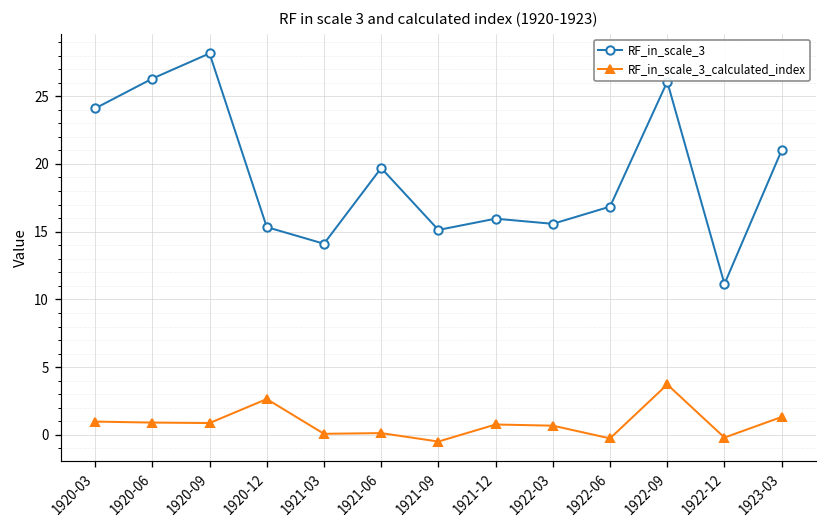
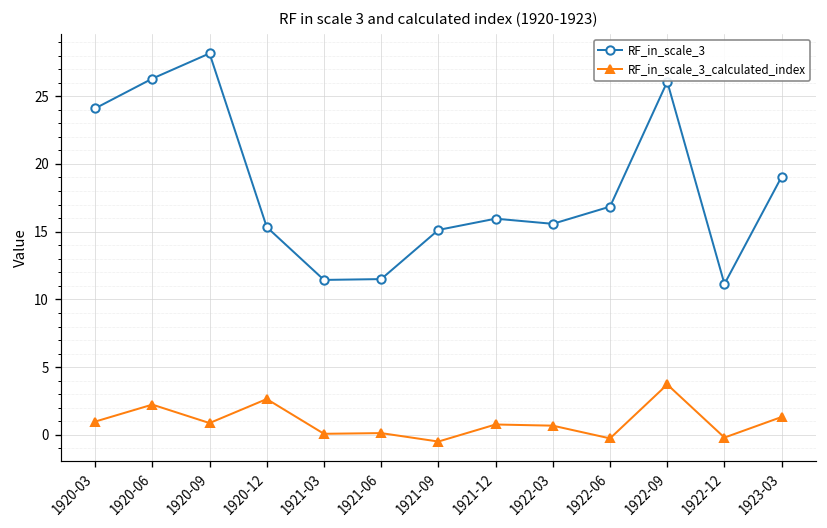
RF_in_scale_3_calculated_index, 1920-06: 0.9 -> 2.2
RF_in_scale_3, 1921-03: 14.1 -> 11.4
RF_in_scale_3, 1921-06: 19.7 -> 11.5
RF_in_scale_3, 1923-03: 21.0 -> 19.1
